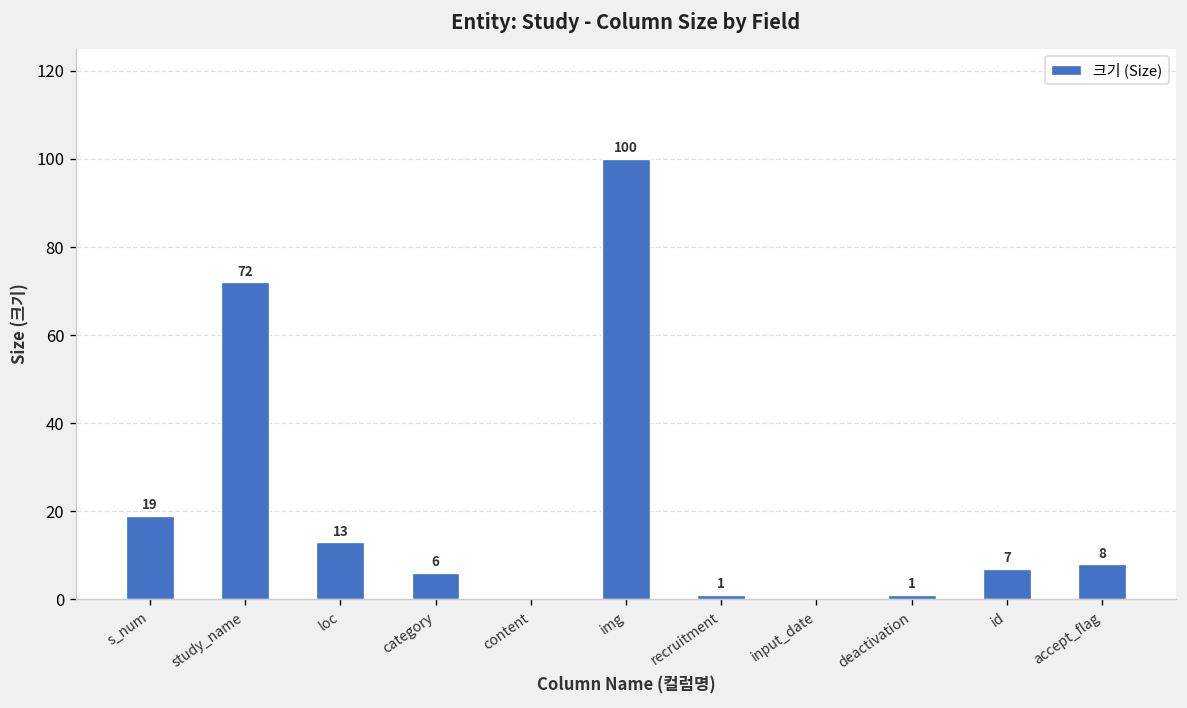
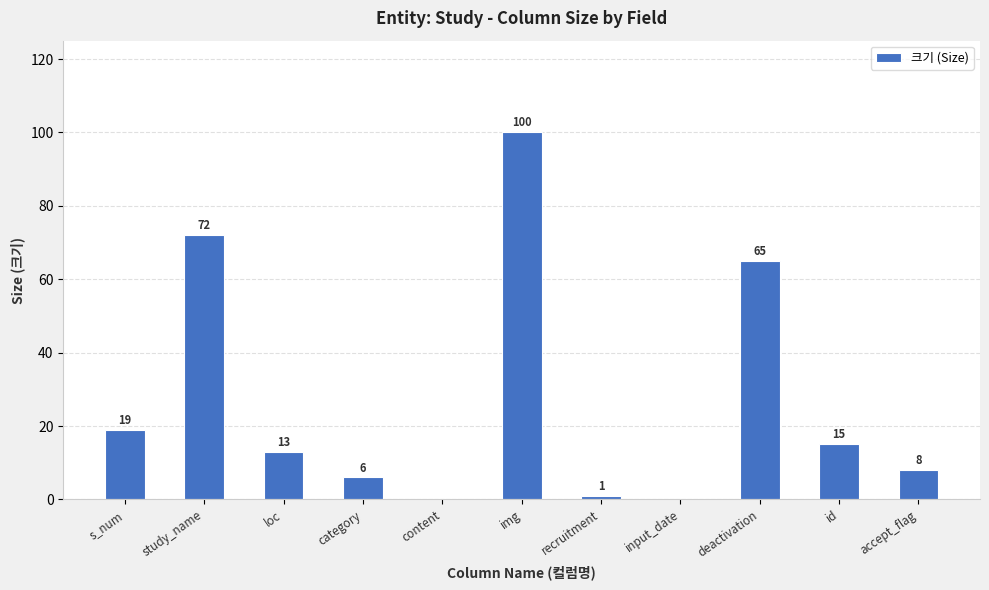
deactivation: 1 -> 65
id: 7 -> 15
